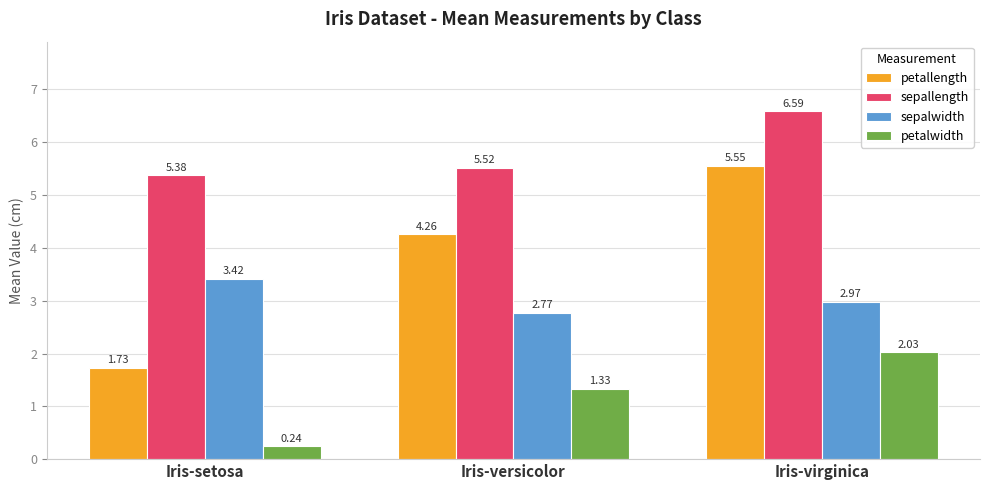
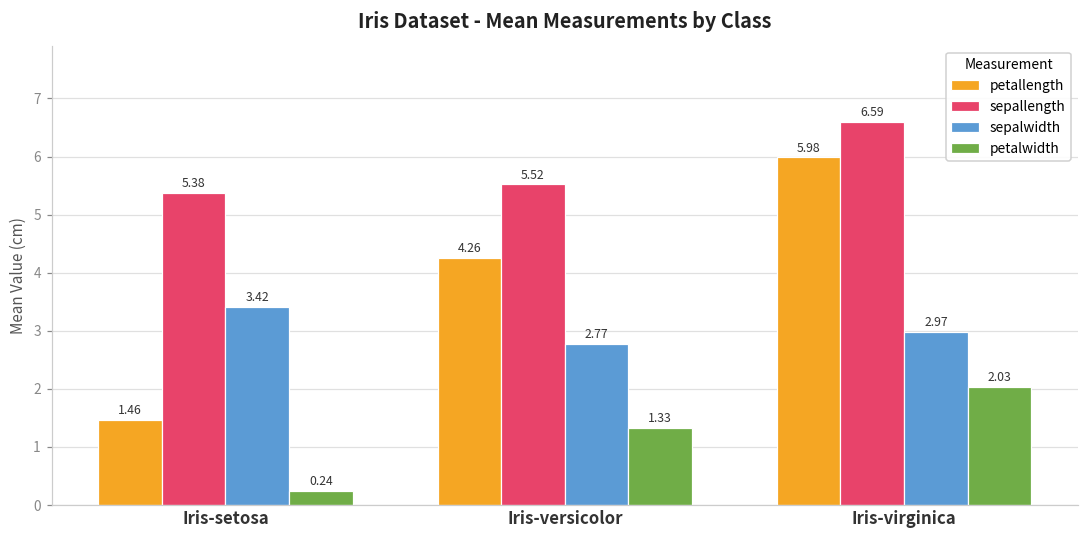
petallength, Iris-setosa: 1.73 -> 1.46
petallength, Iris-virginica: 5.55 -> 5.98
